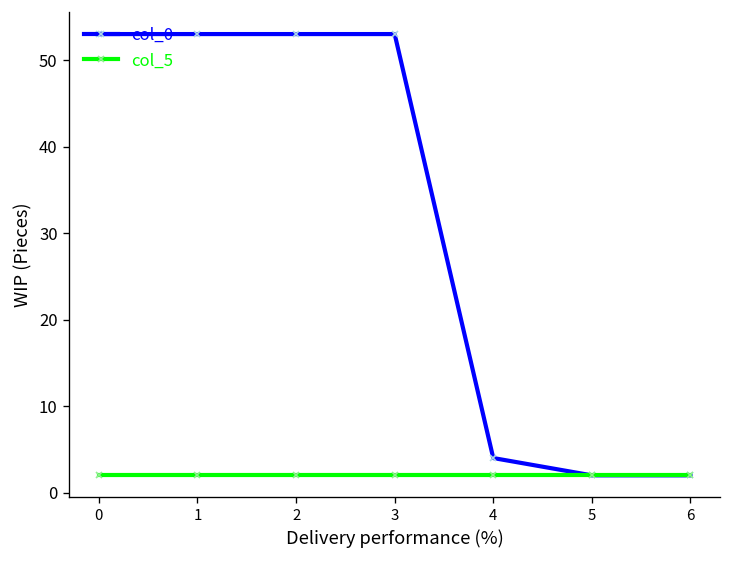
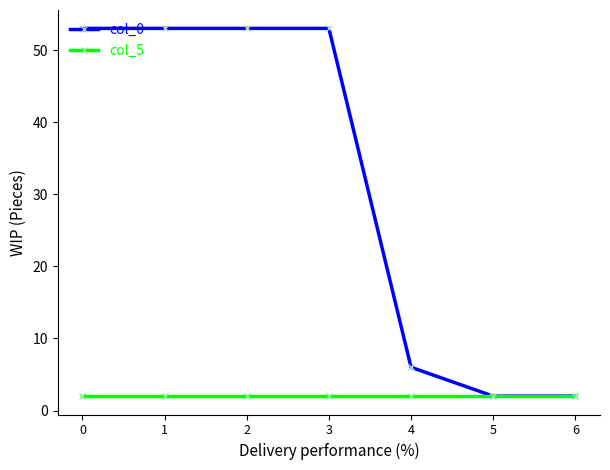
col_0, 4: 4 -> 6
